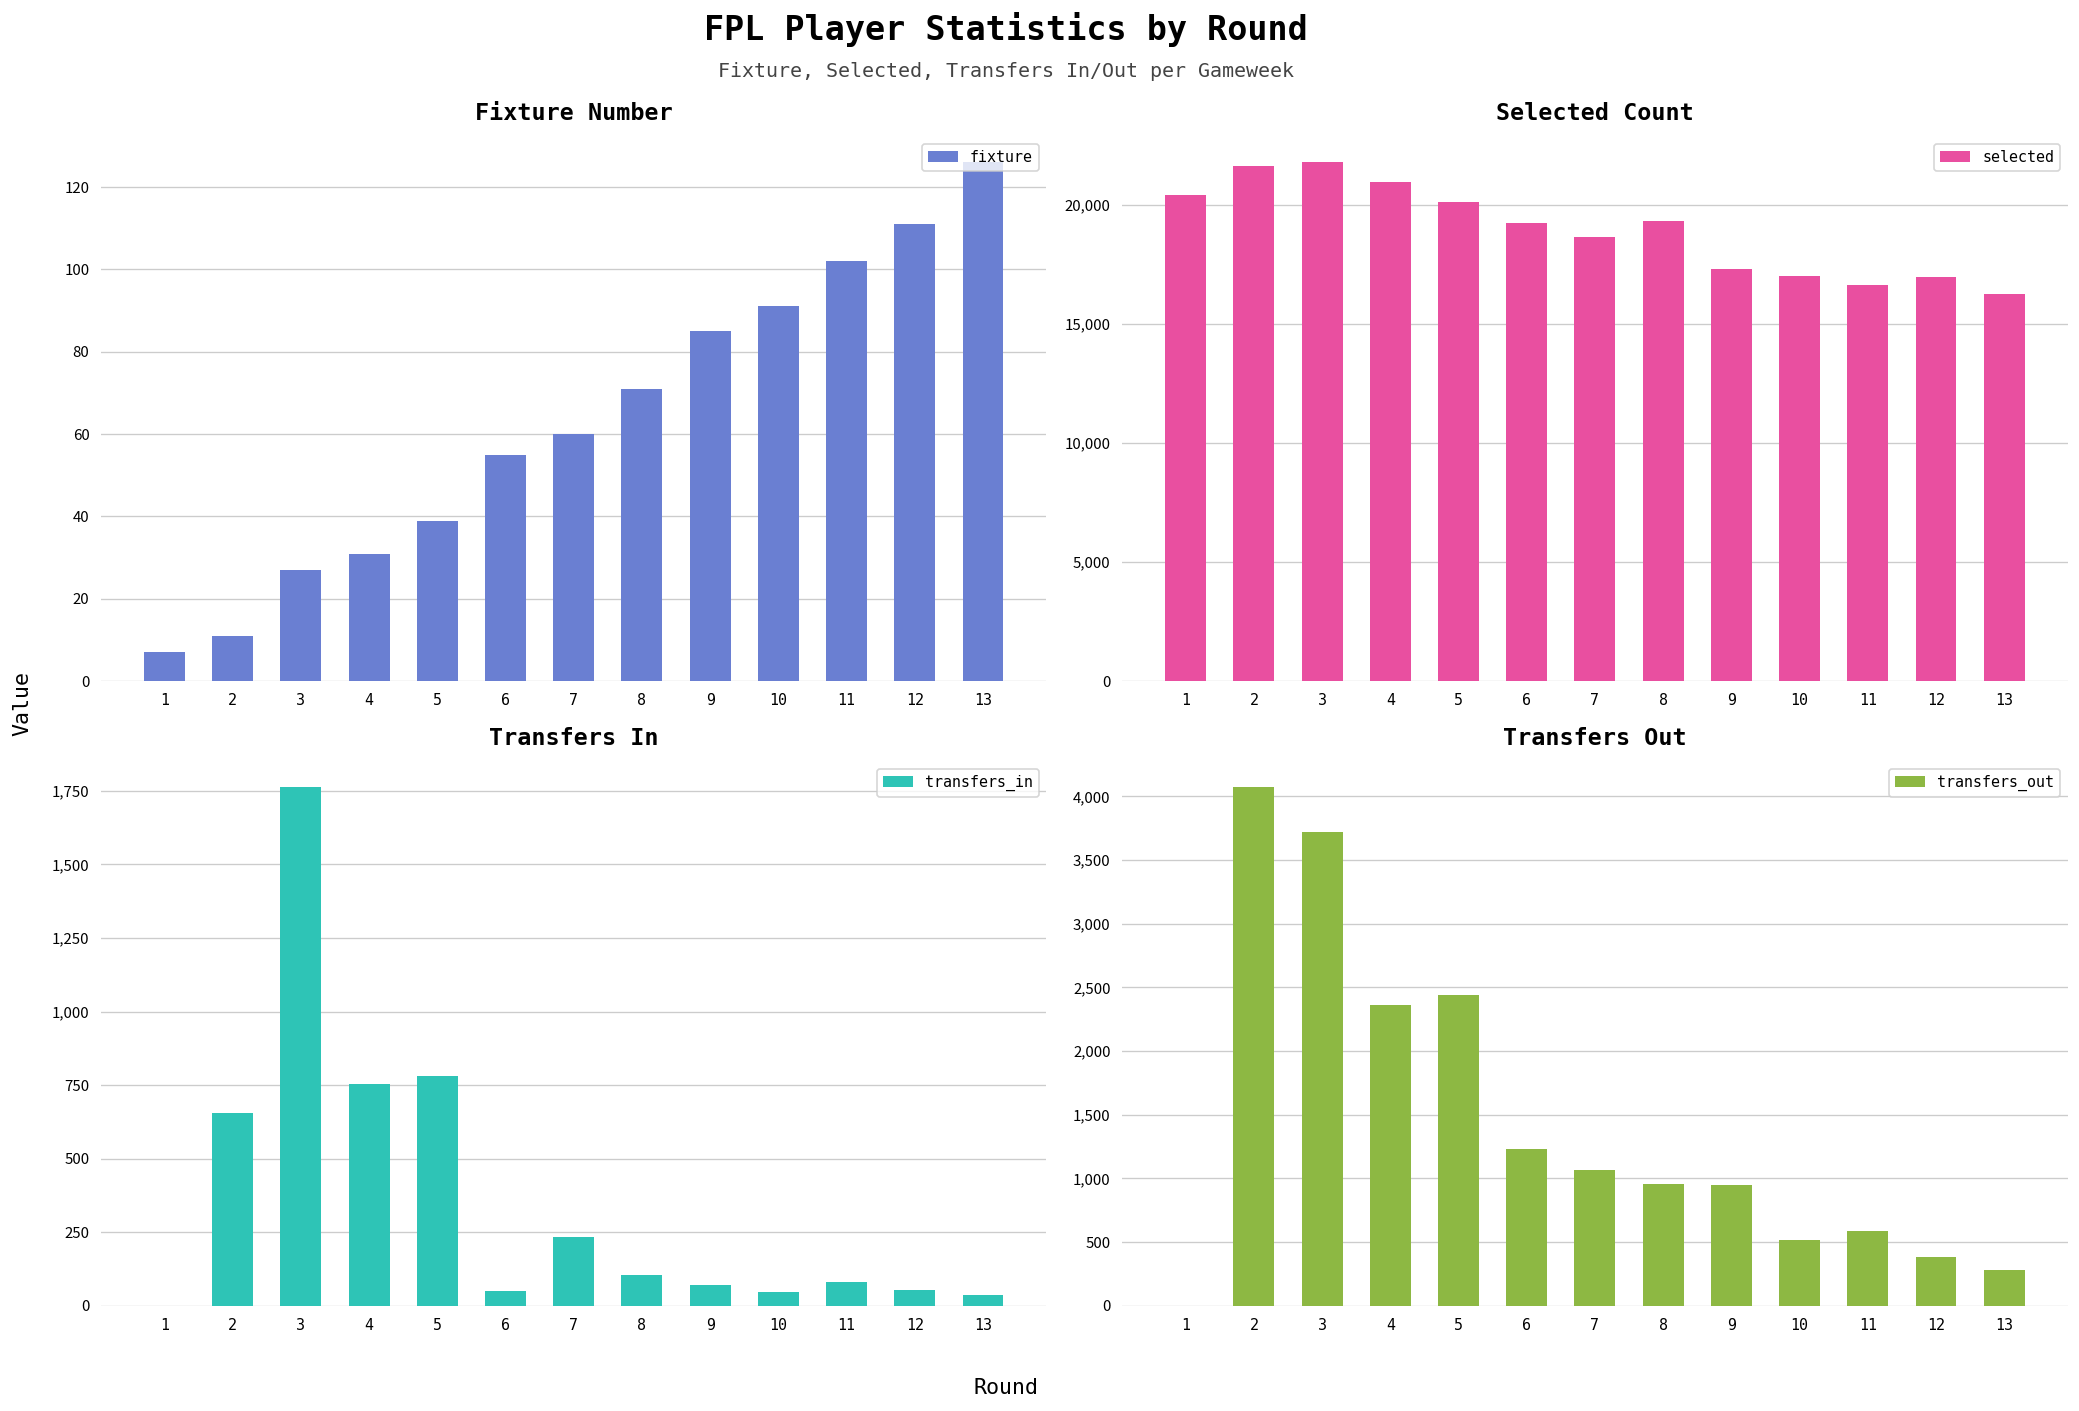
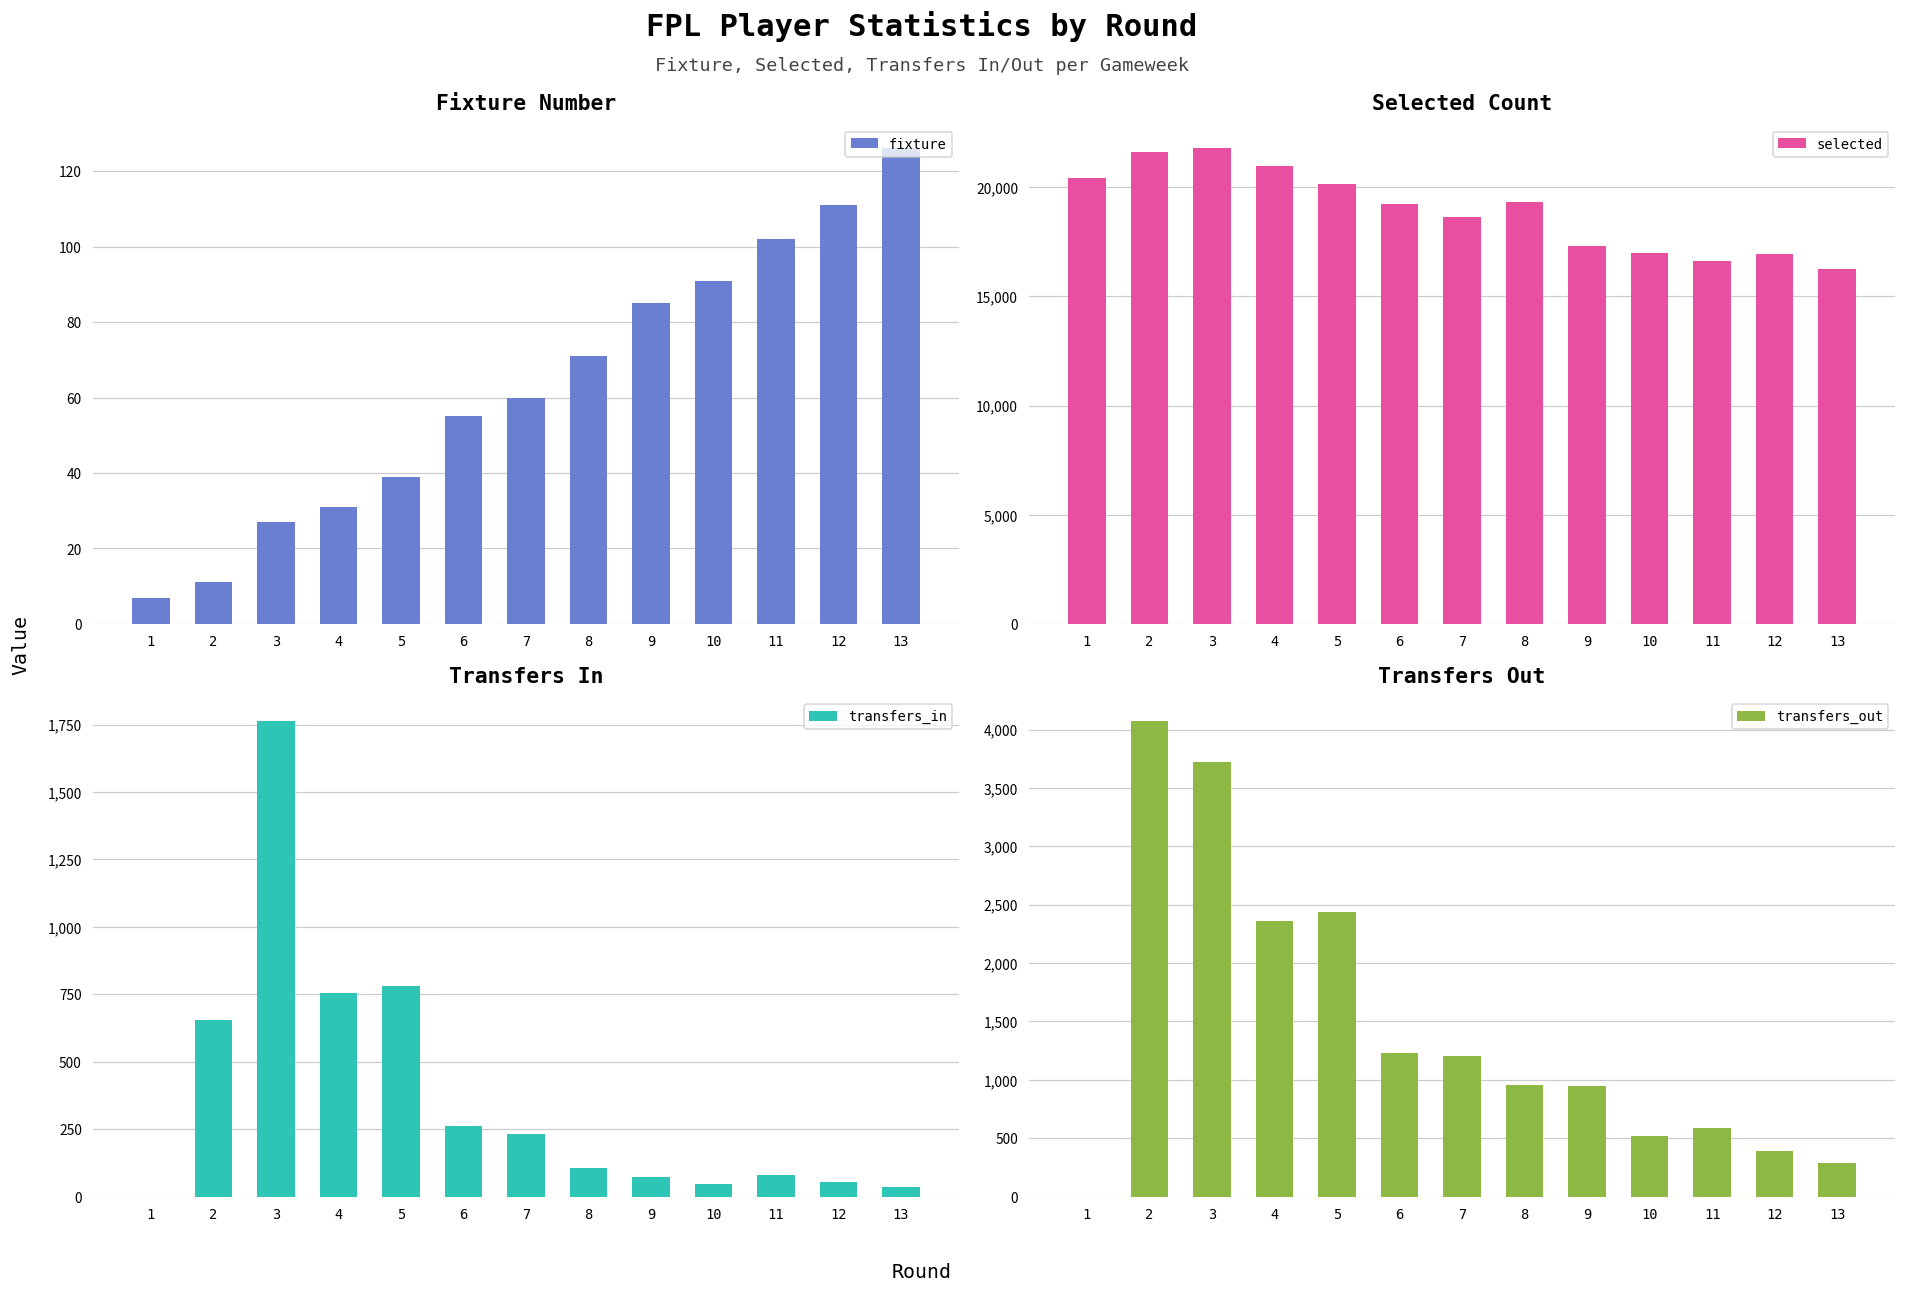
Transfers In, 6: 50 -> 260
Transfers Out, 7: 1,070 -> 1,200
